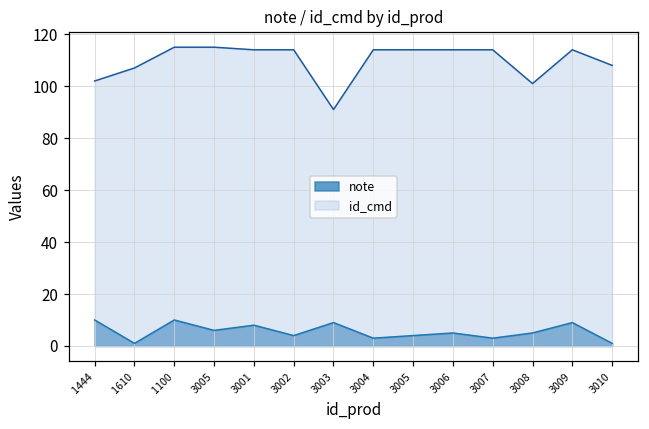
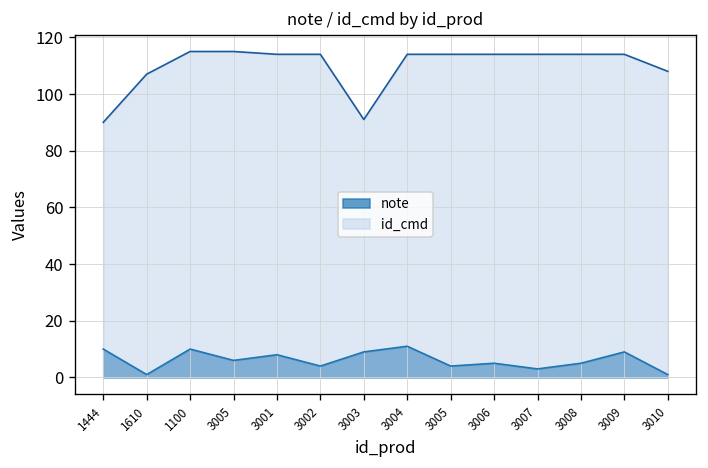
id_cmd, 1444: 102 -> 90
note, 3004: 3 -> 11
id_cmd, 3008: 101 -> 114
